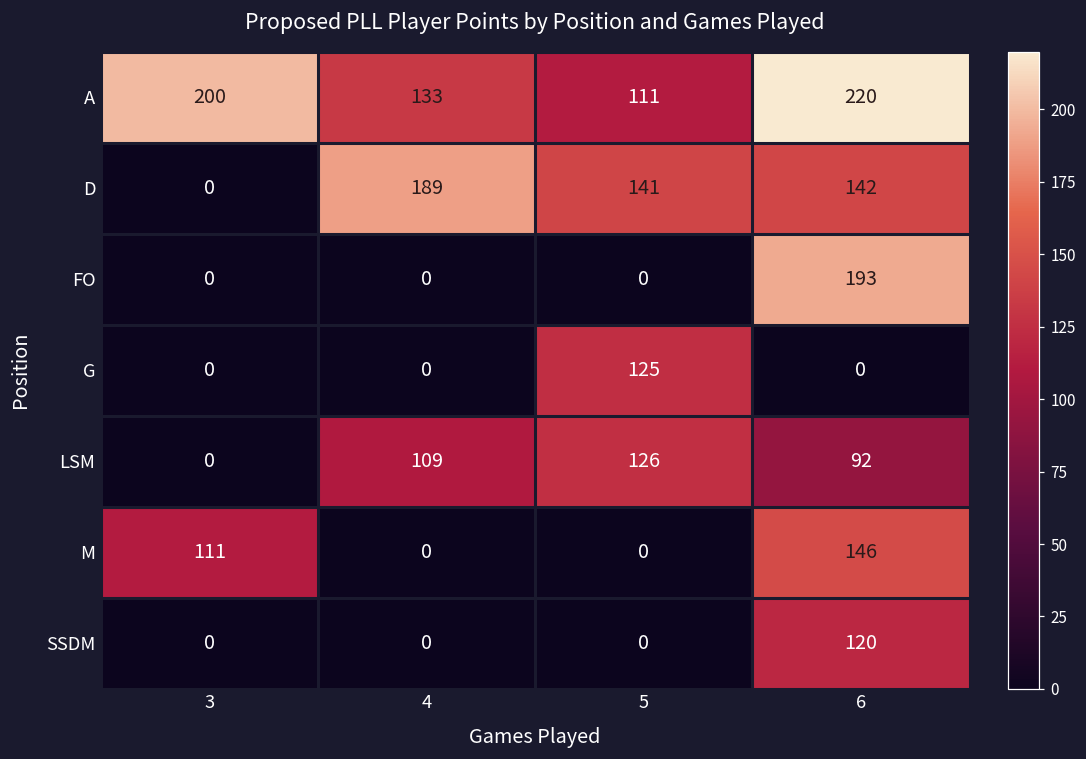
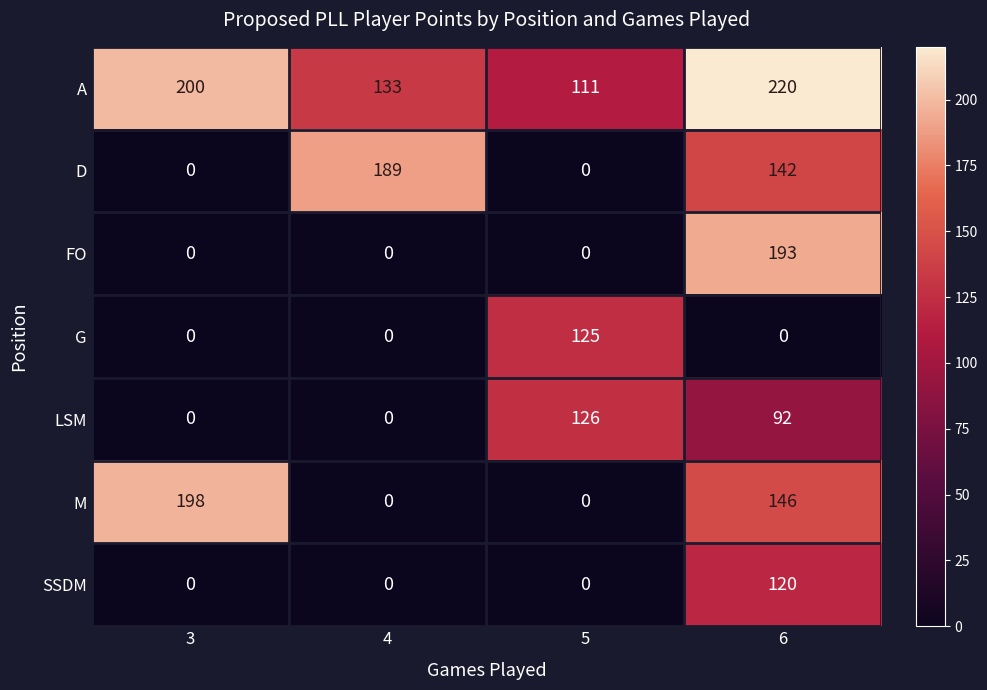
D, 5: 141 -> 0
LSM, 4: 109 -> 0
M, 3: 111 -> 198
